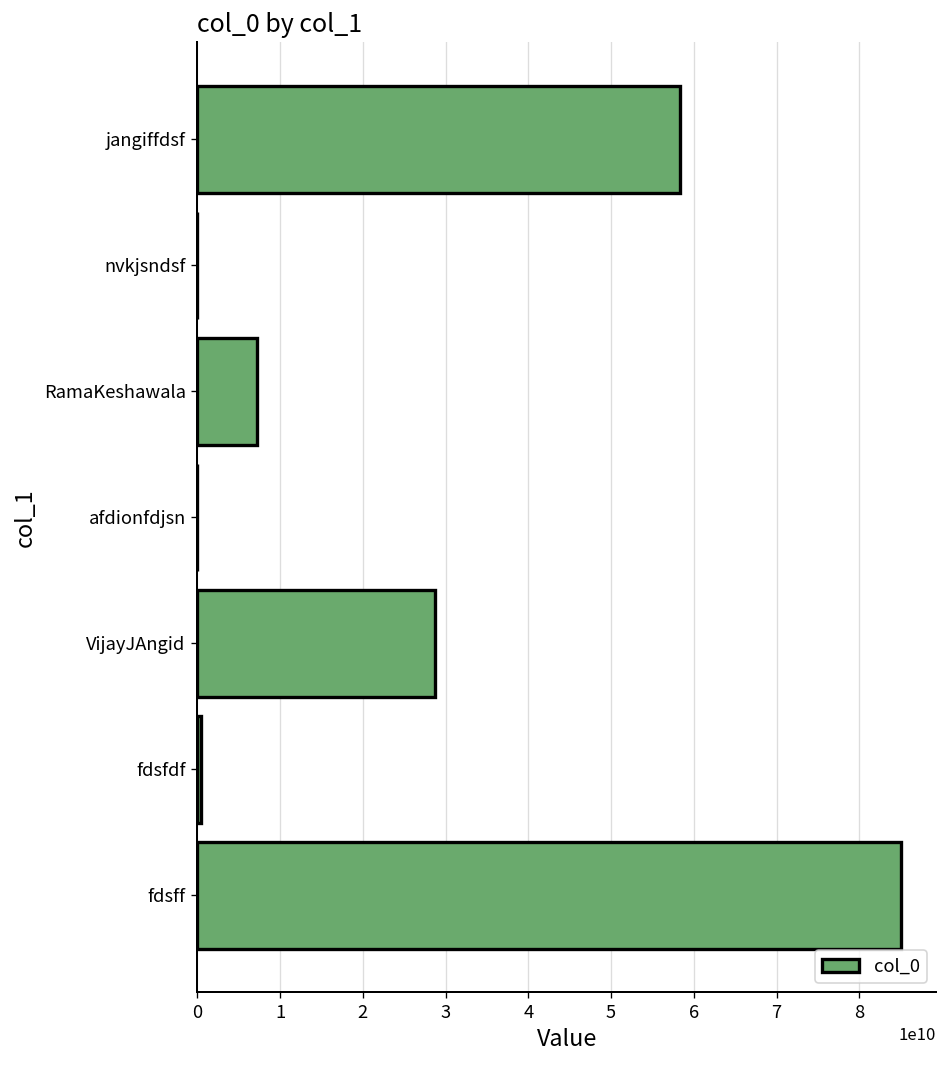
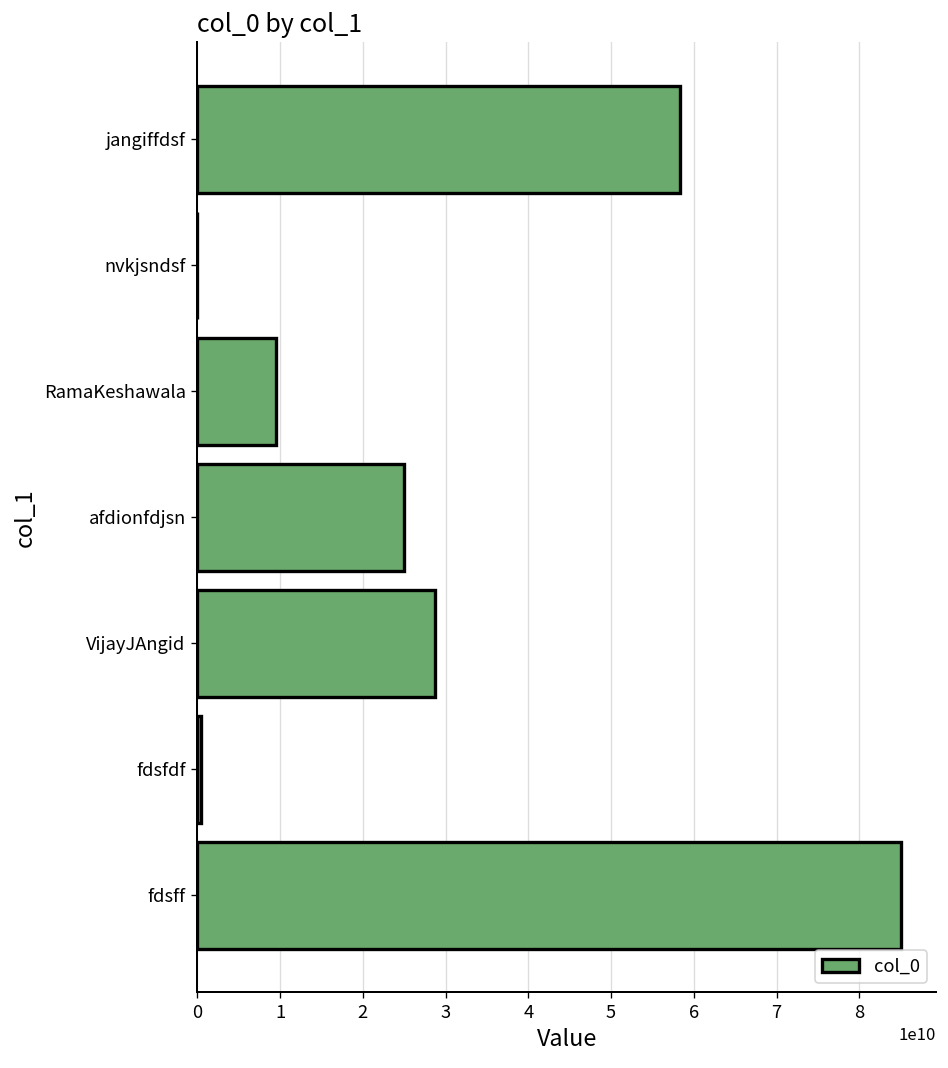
RamaKeshawala: 7000000000 -> 9000000000
afdionfdjsn: 0 -> 25000000000
